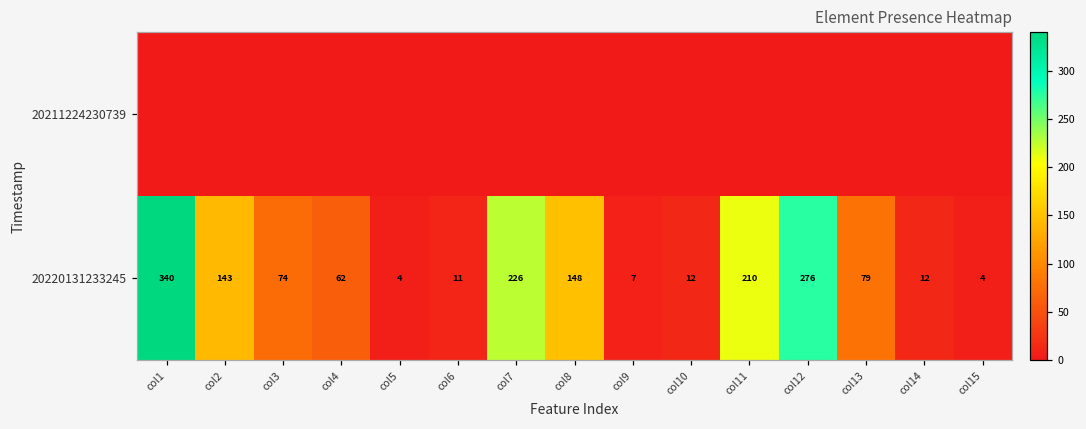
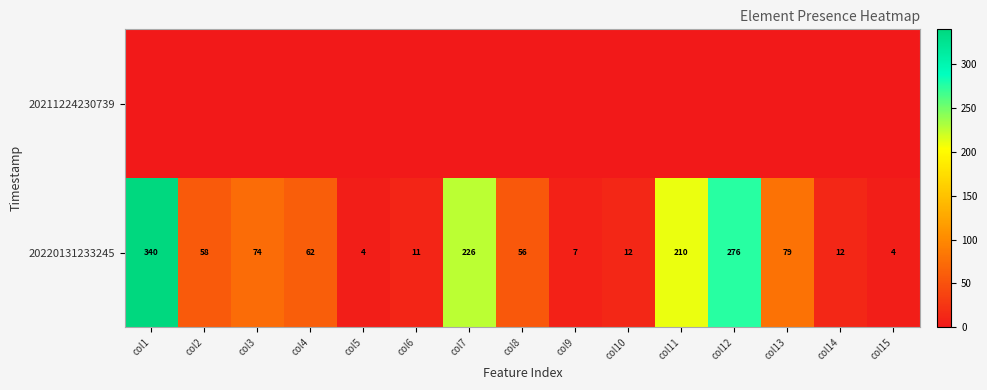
20220131233245, col2: 143 -> 58
20220131233245, col8: 148 -> 56
